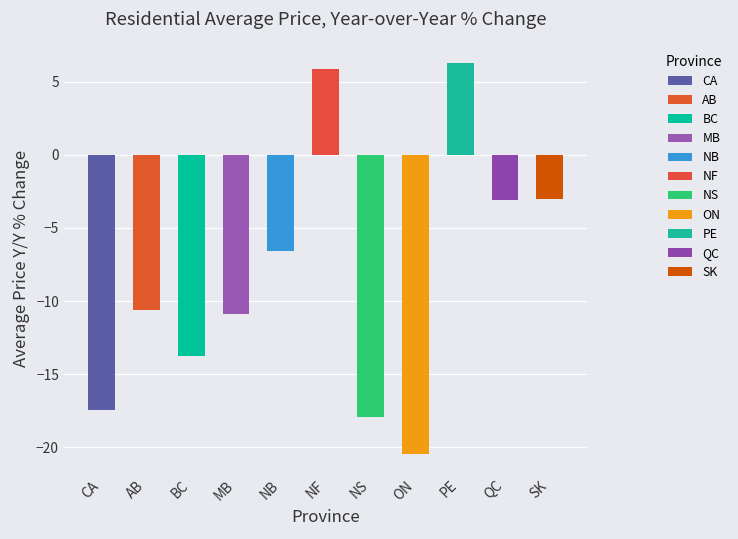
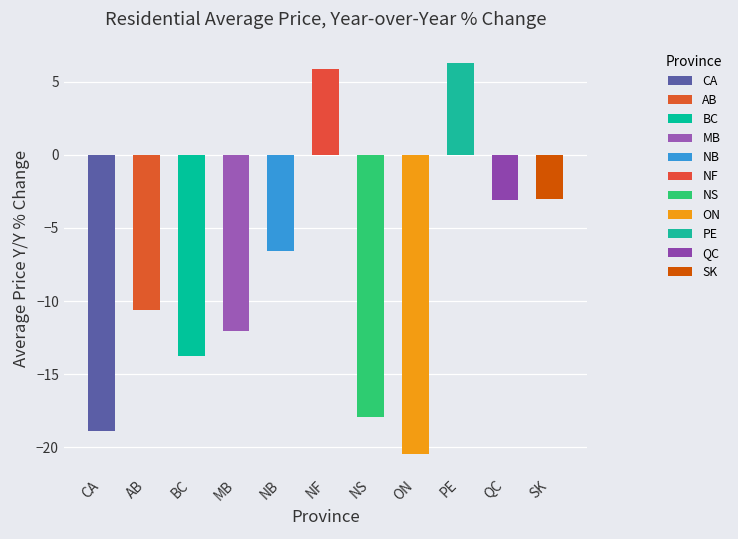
CA: -17.4 -> -18.9
MB: -10.9 -> -12.1
